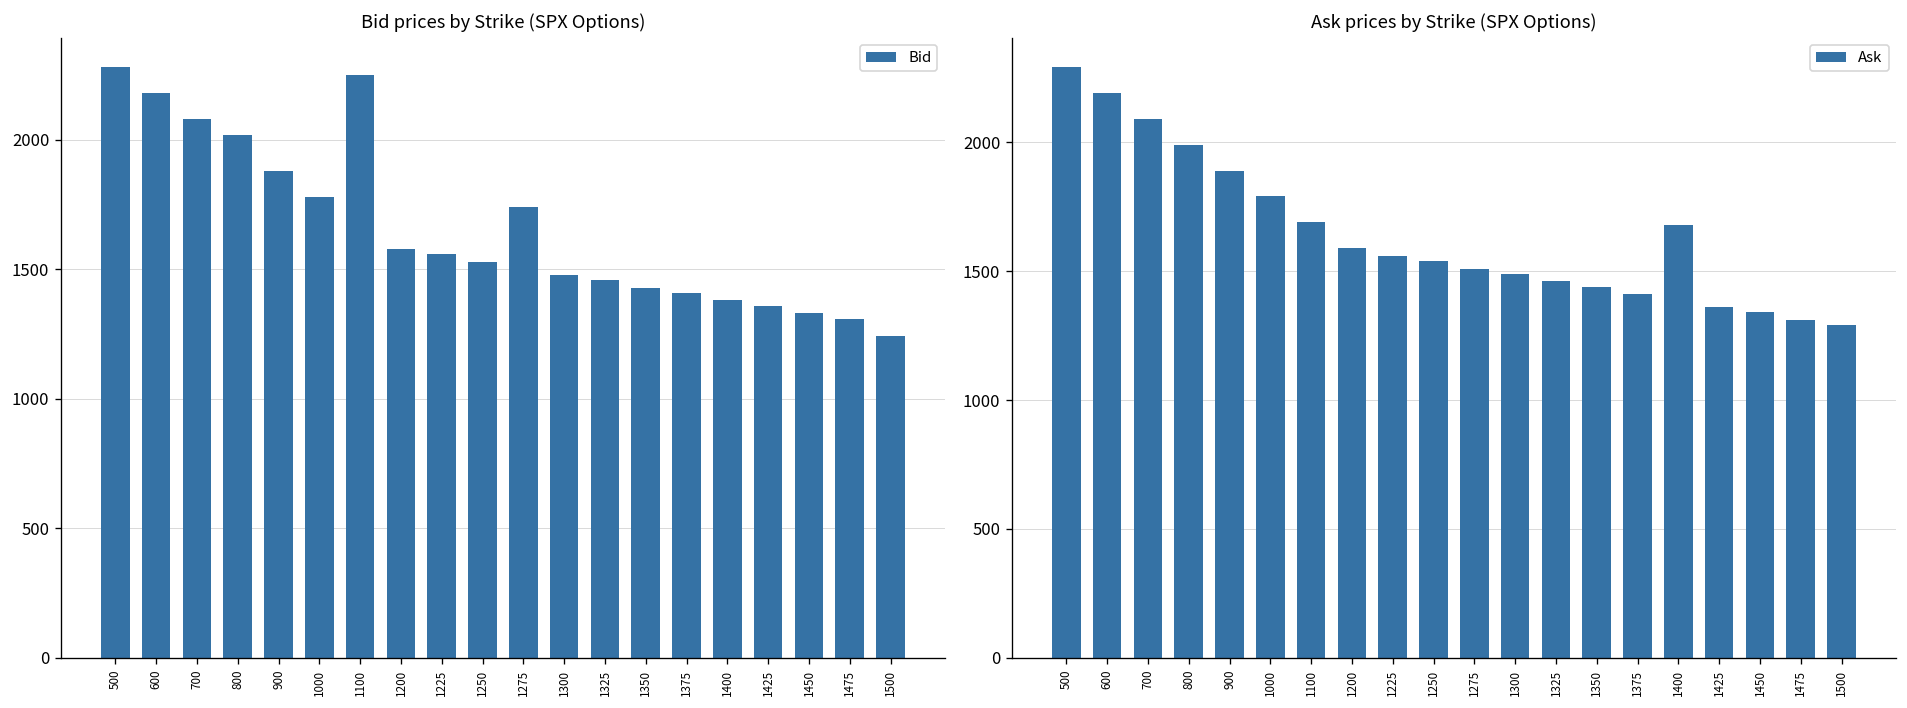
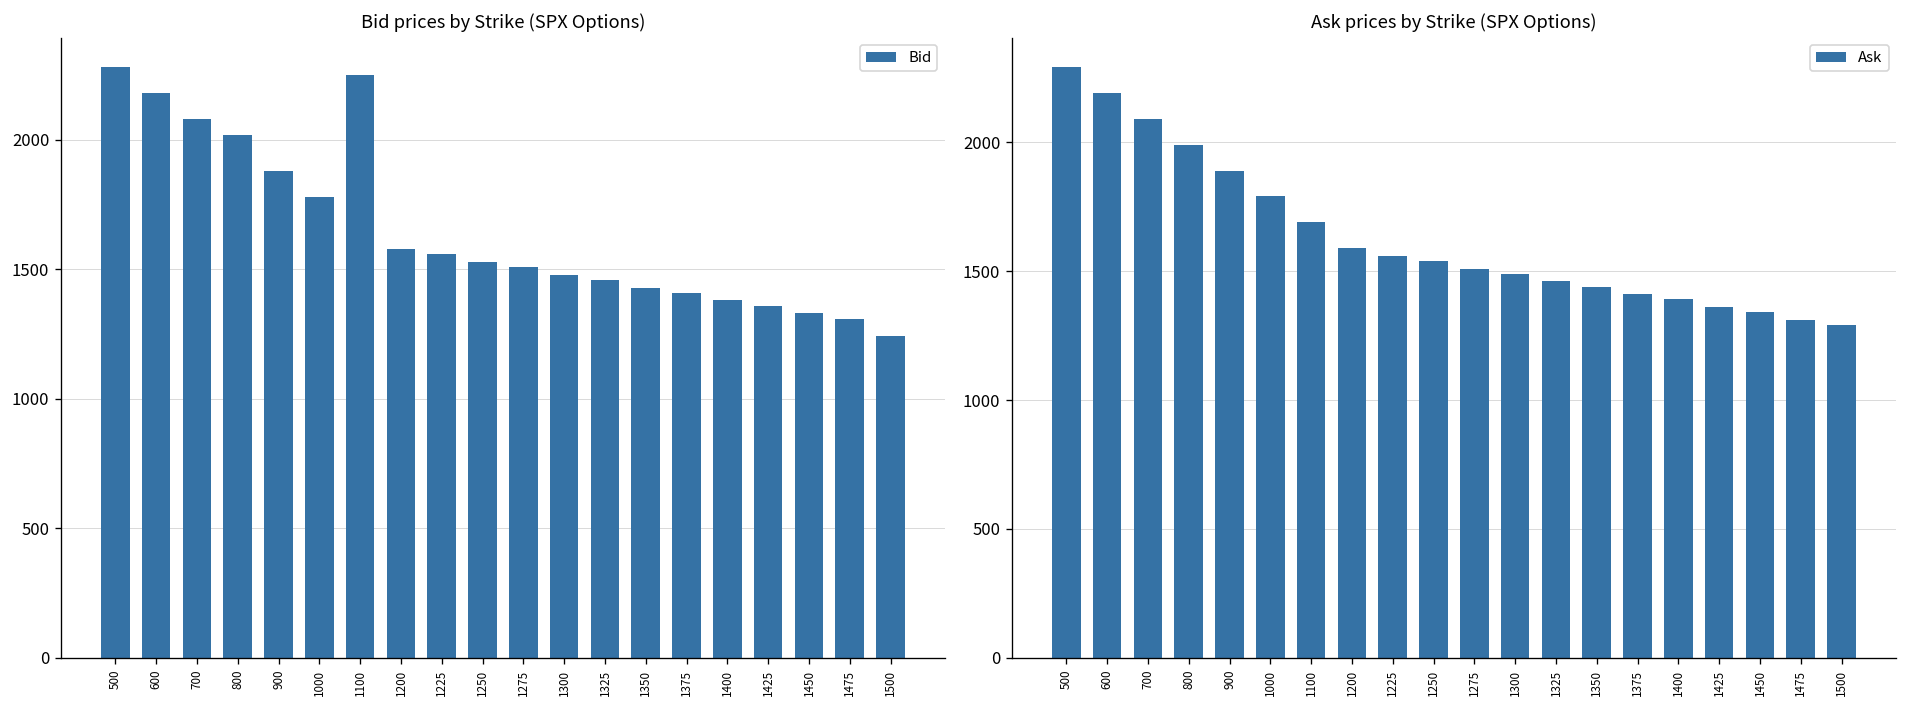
Bid prices by Strike (SPX Options), 1275: 1740 -> 1510
Ask prices by Strike (SPX Options), 1400: 1680 -> 1390
